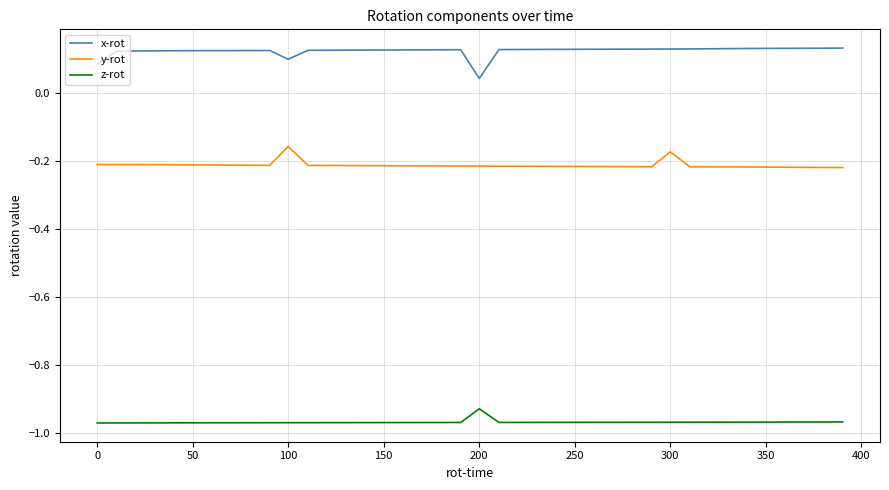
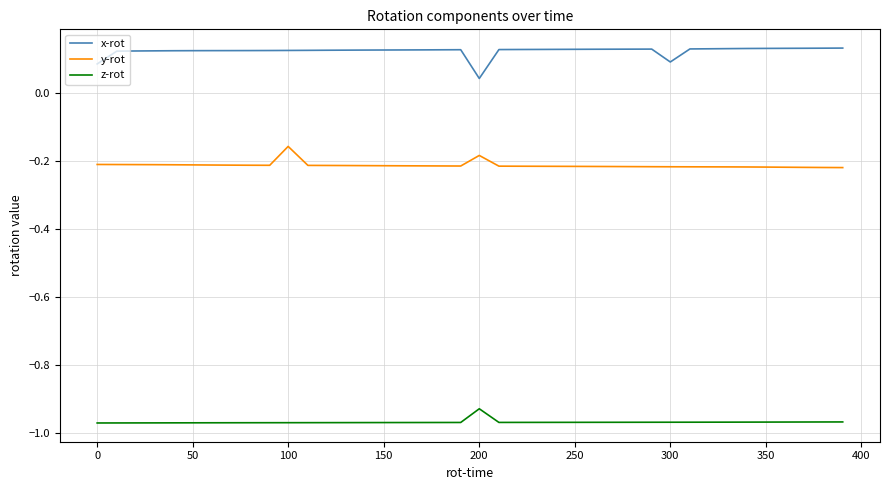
x-rot, 100: 0.10 -> 0.13
y-rot, 200: -0.21 -> -0.18
x-rot, 300: 0.13 -> 0.09
y-rot, 300: -0.17 -> -0.22
